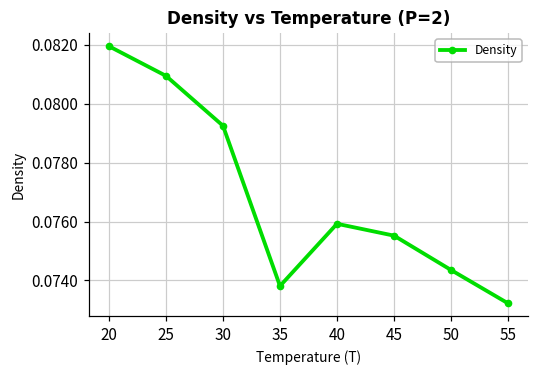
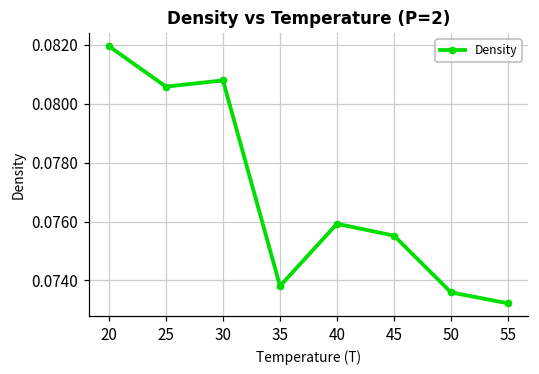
25: 0.0810 -> 0.0806
30: 0.0793 -> 0.0808
50: 0.0744 -> 0.0736
